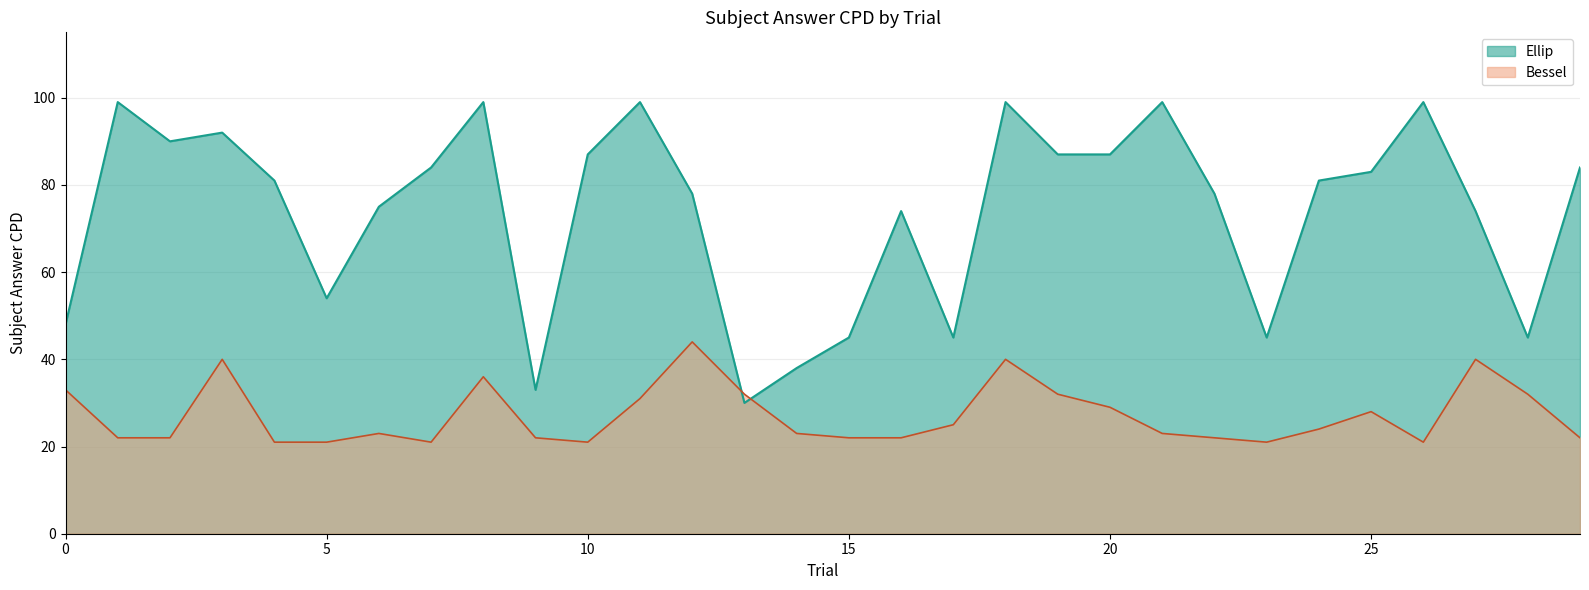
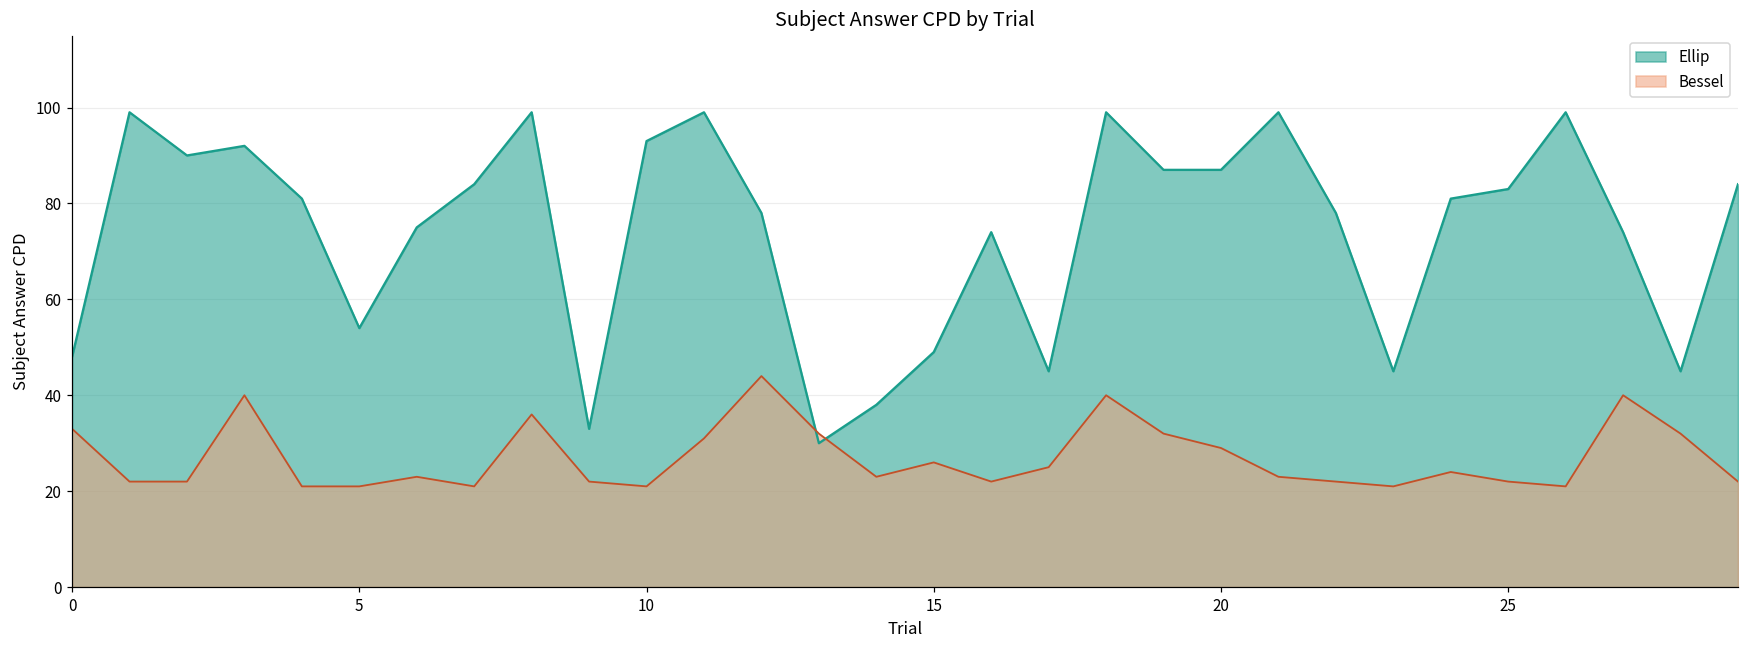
Ellip, 10: 87 -> 93
Ellip, 15: 45 -> 49
Bessel, 15: 22 -> 26
Bessel, 25: 28 -> 22
